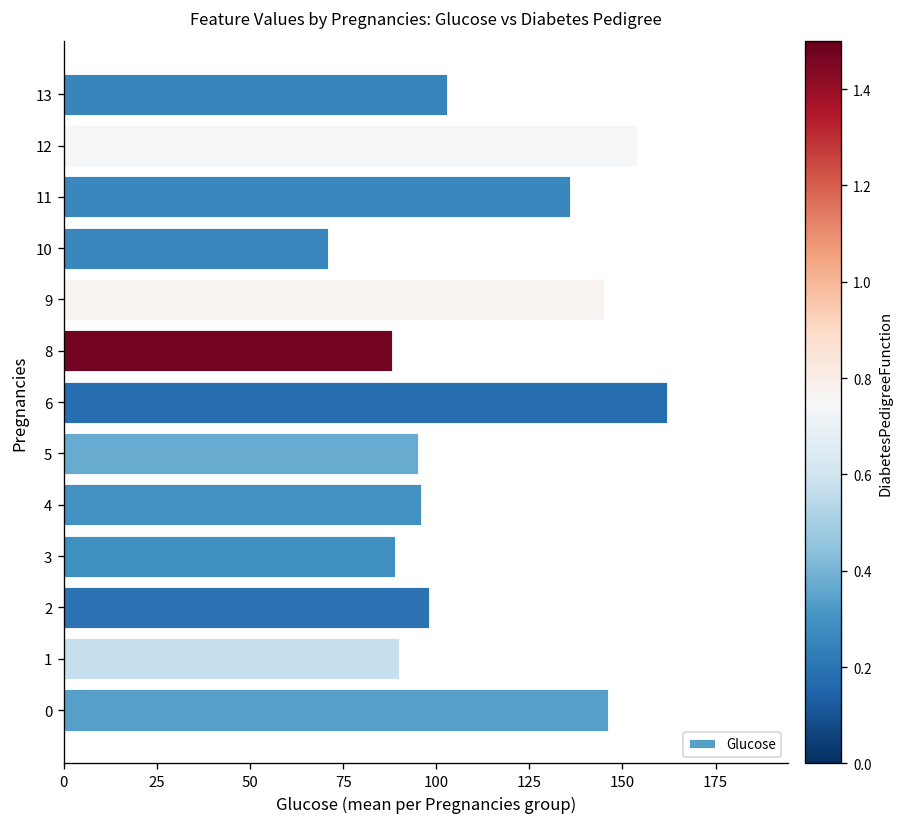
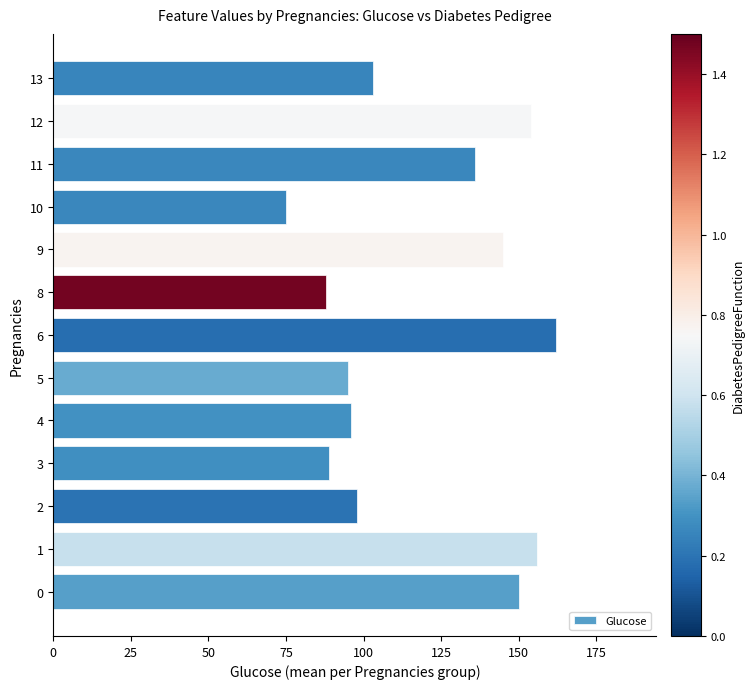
10: 71 -> 75
1: 90 -> 156
0: 146 -> 150
